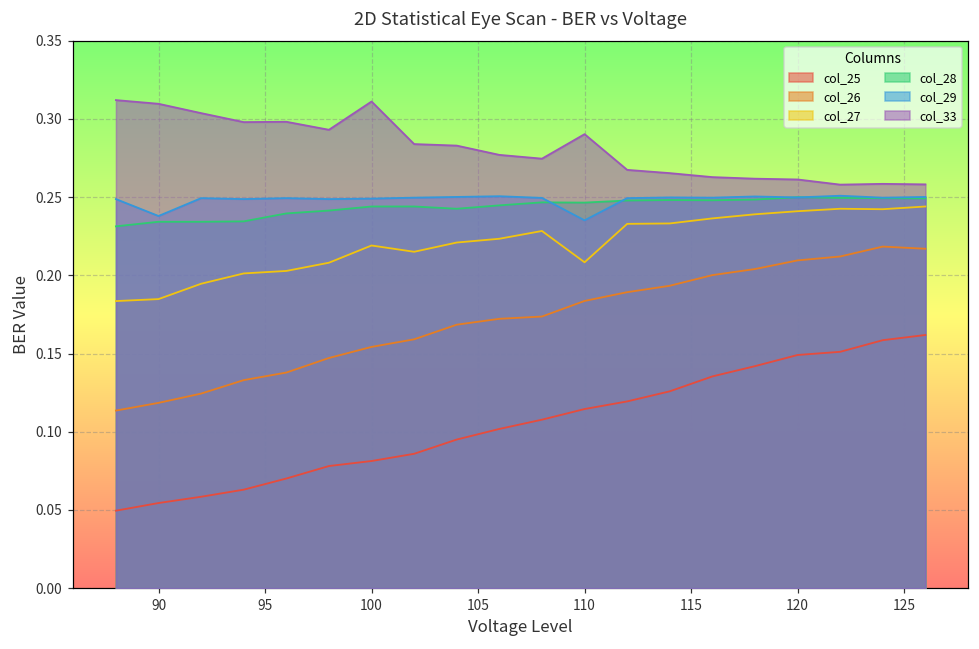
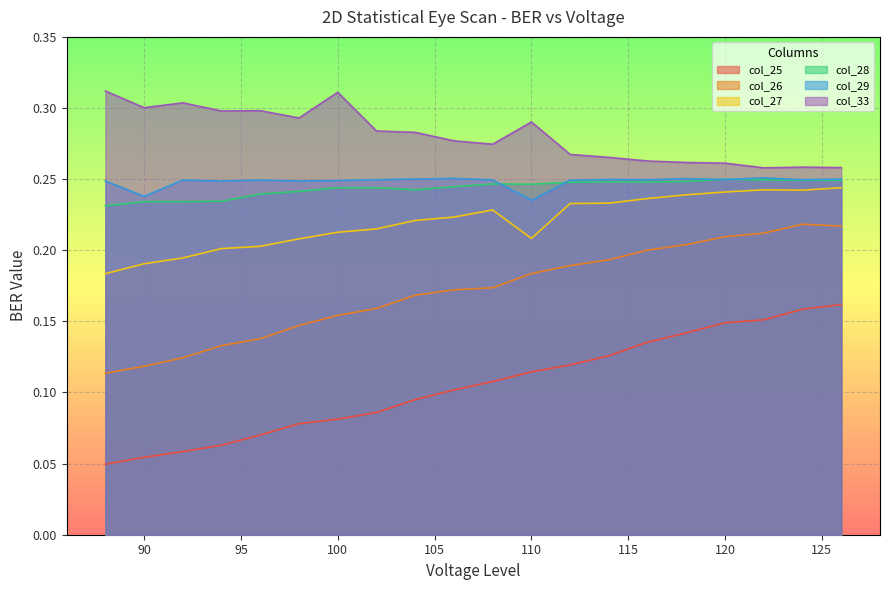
col_27, 90: 0.185 -> 0.191
col_33, 90: 0.310 -> 0.300
col_27, 100: 0.219 -> 0.213
